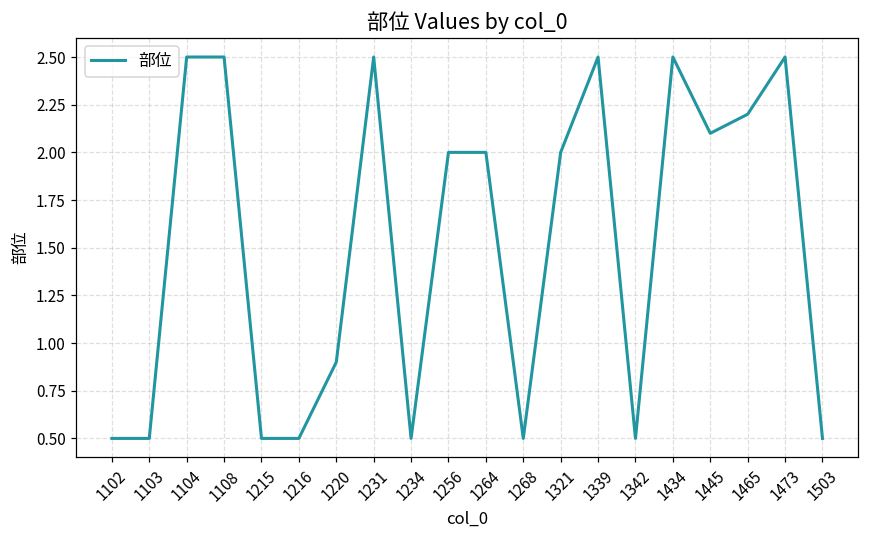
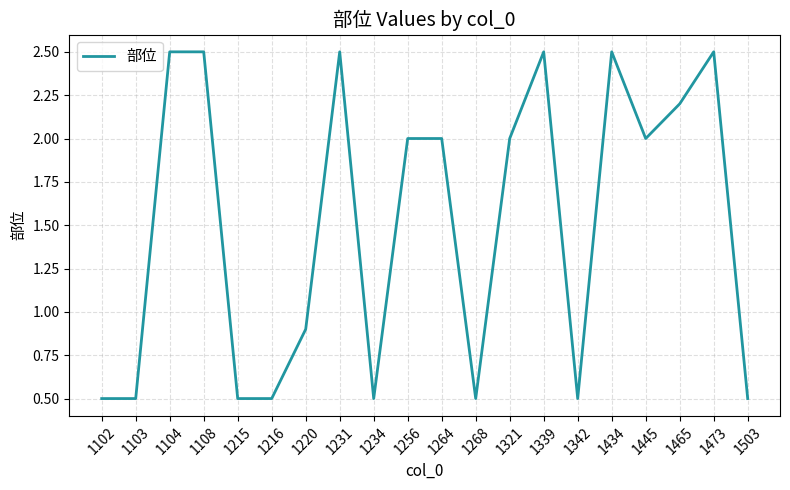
1445: 2.1 -> 2.0
